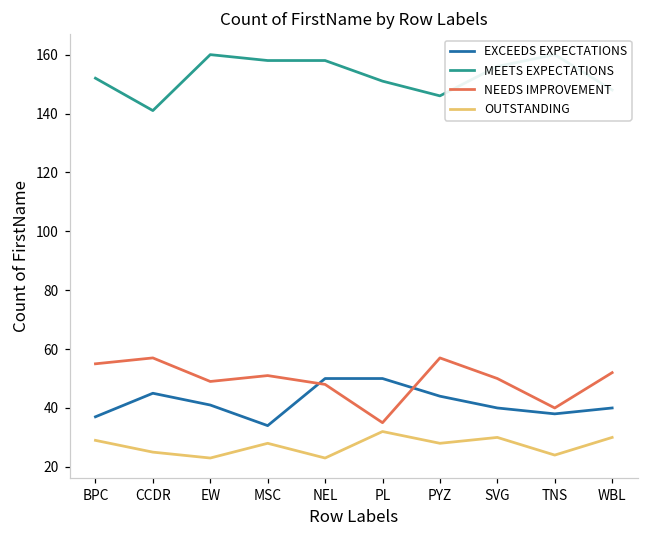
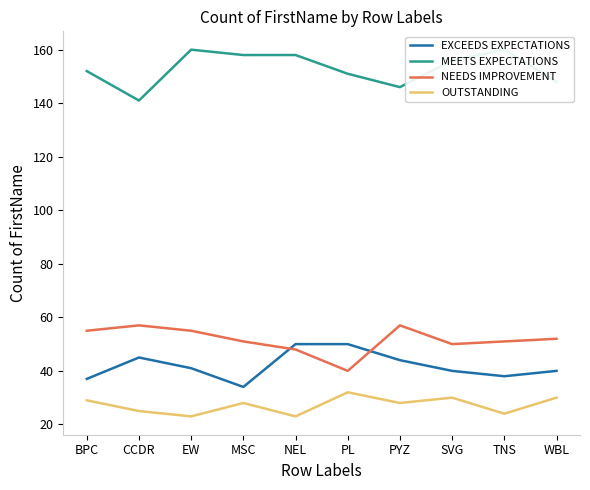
NEEDS IMPROVEMENT, EW: 49 -> 55
NEEDS IMPROVEMENT, PL: 35 -> 40
NEEDS IMPROVEMENT, TNS: 40 -> 51
